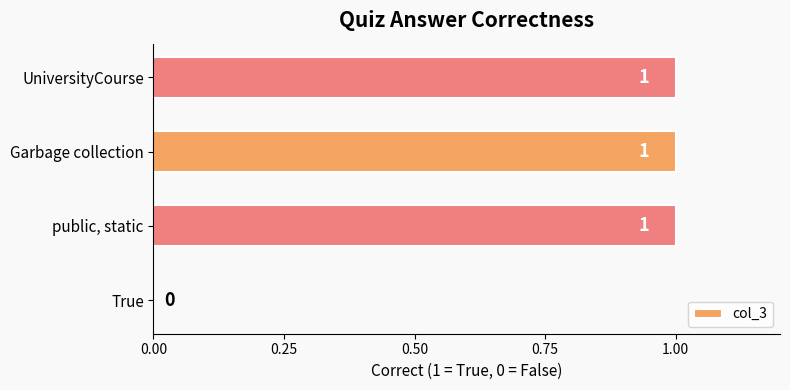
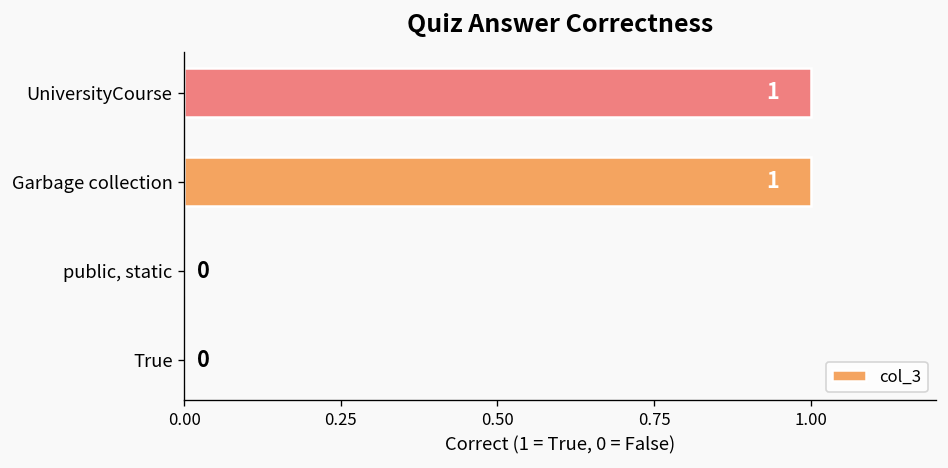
public, static: 1 -> 0
